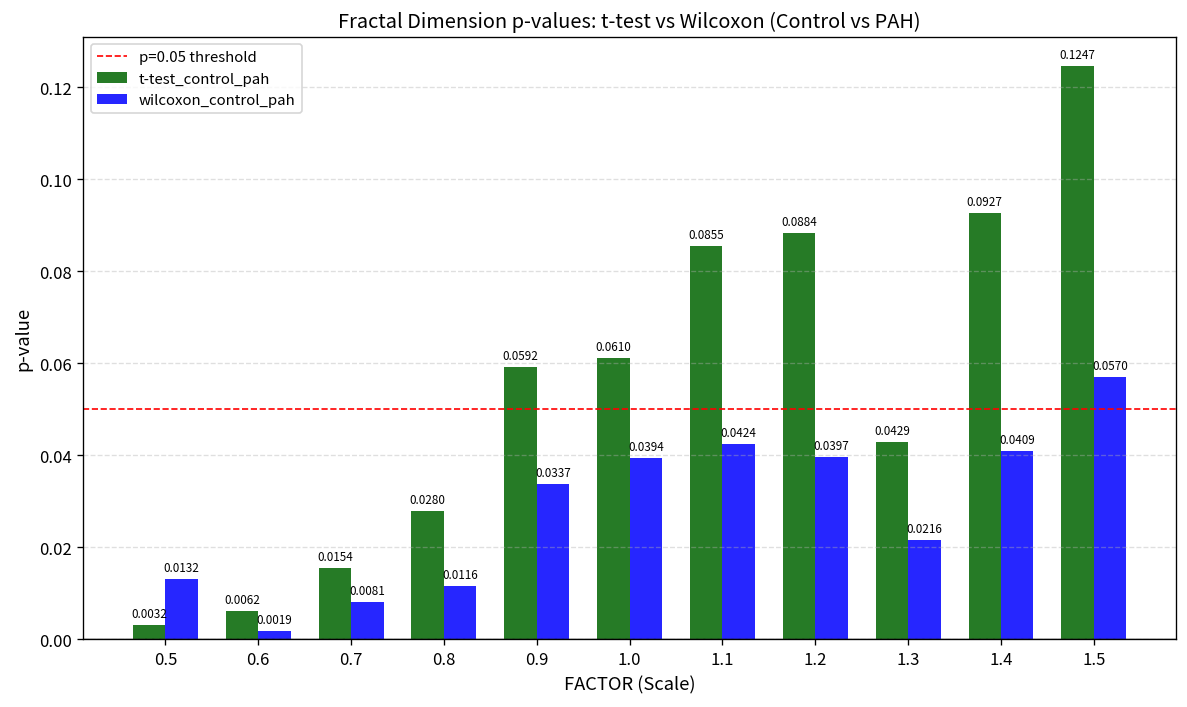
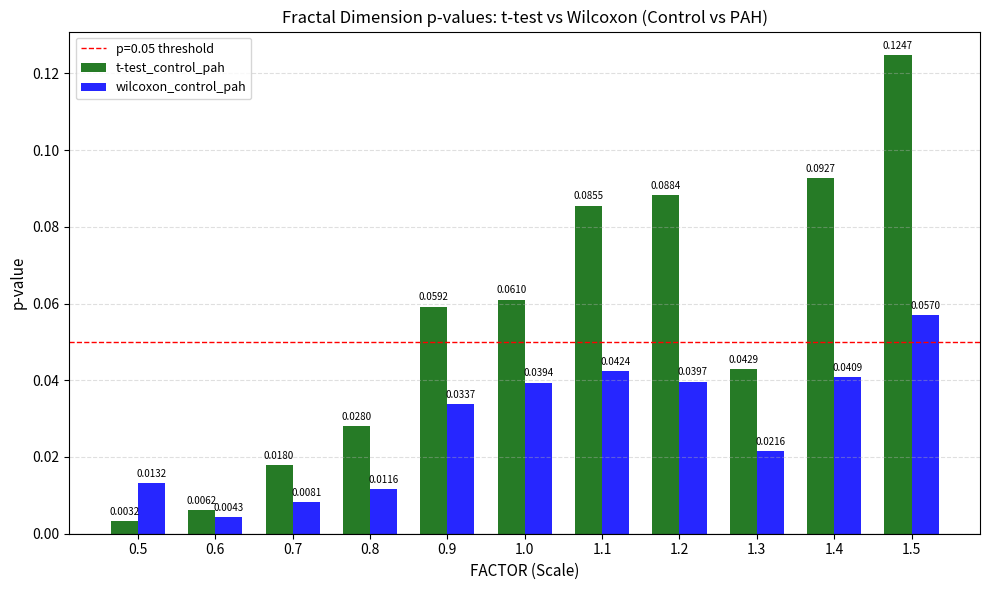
wilcoxon_control_pah, 0.6: 0.0019 -> 0.0043
t-test_control_pah, 0.7: 0.0154 -> 0.0180
